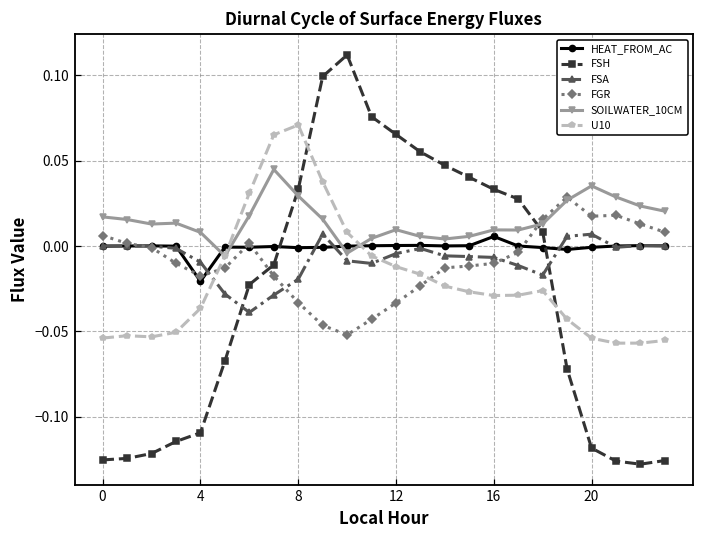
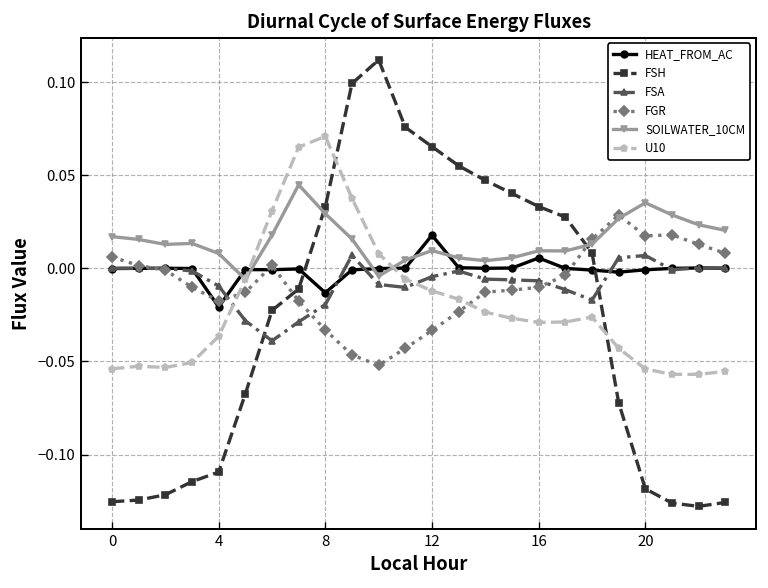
HEAT_FROM_AC, 8: -0.001 -> -0.013
HEAT_FROM_AC, 12: 0.000 -> 0.018
